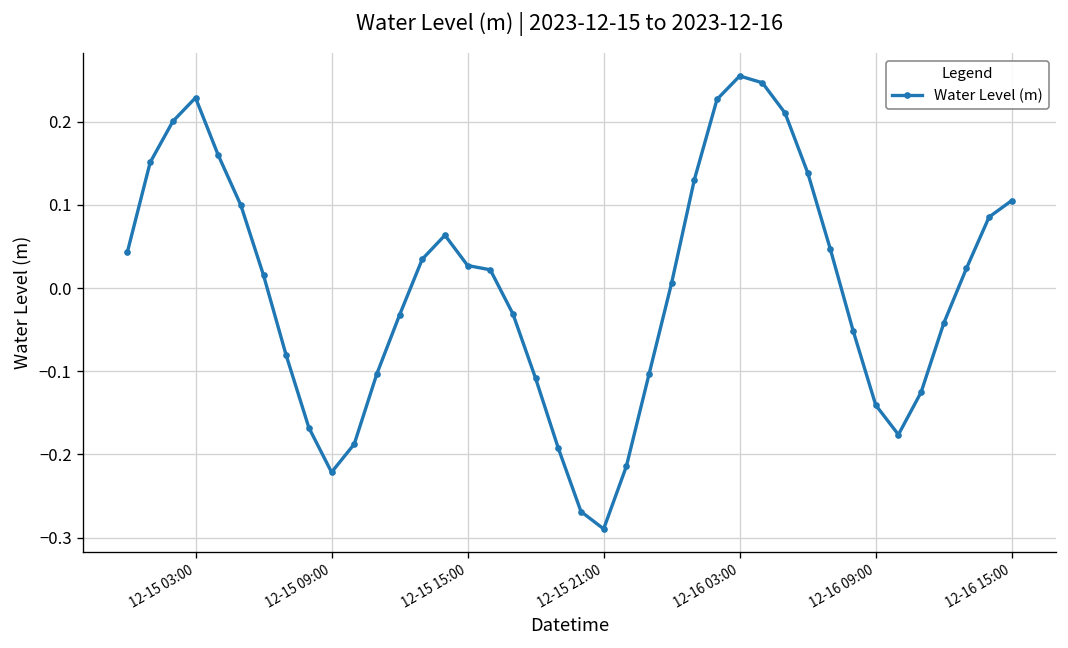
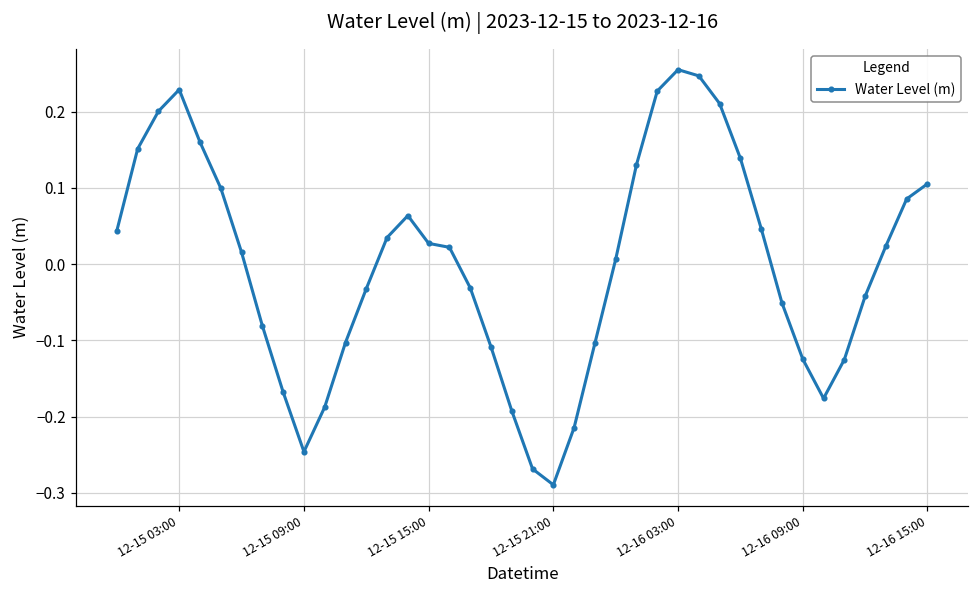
12-15 09:00: -0.22 -> -0.25
12-16 09:00: -0.14 -> -0.12
